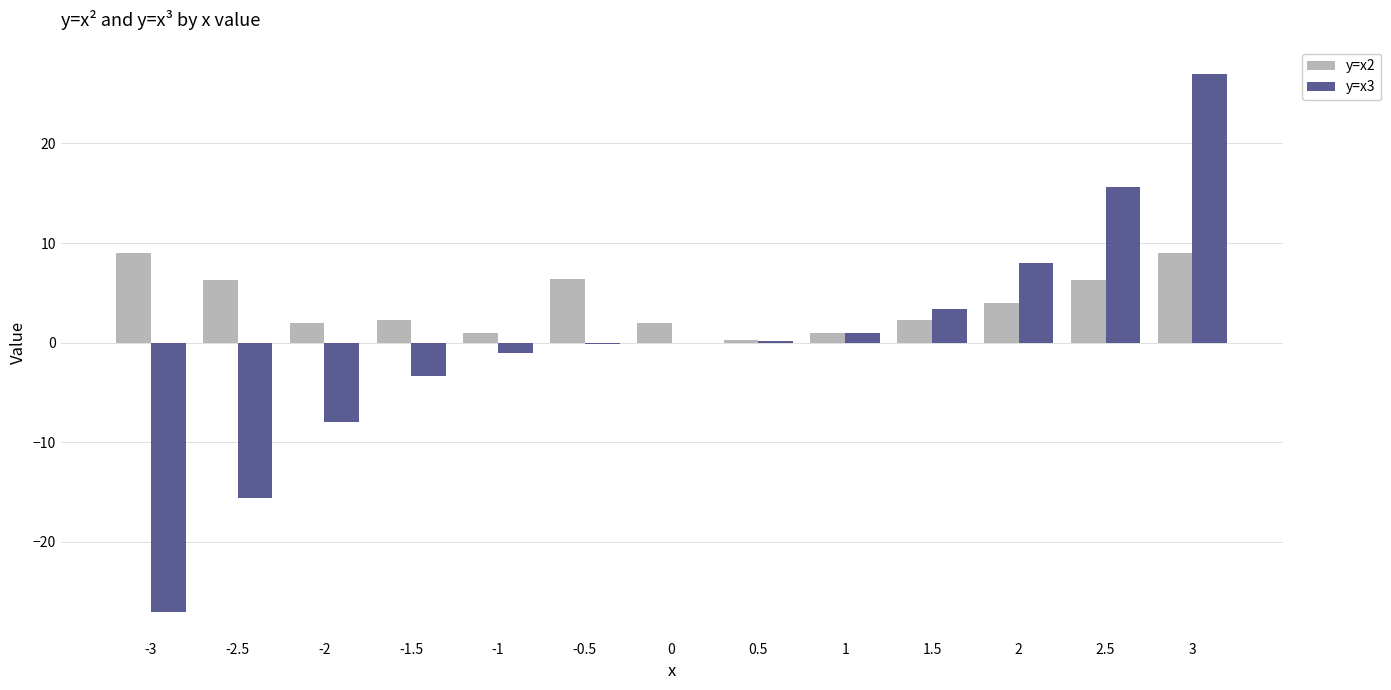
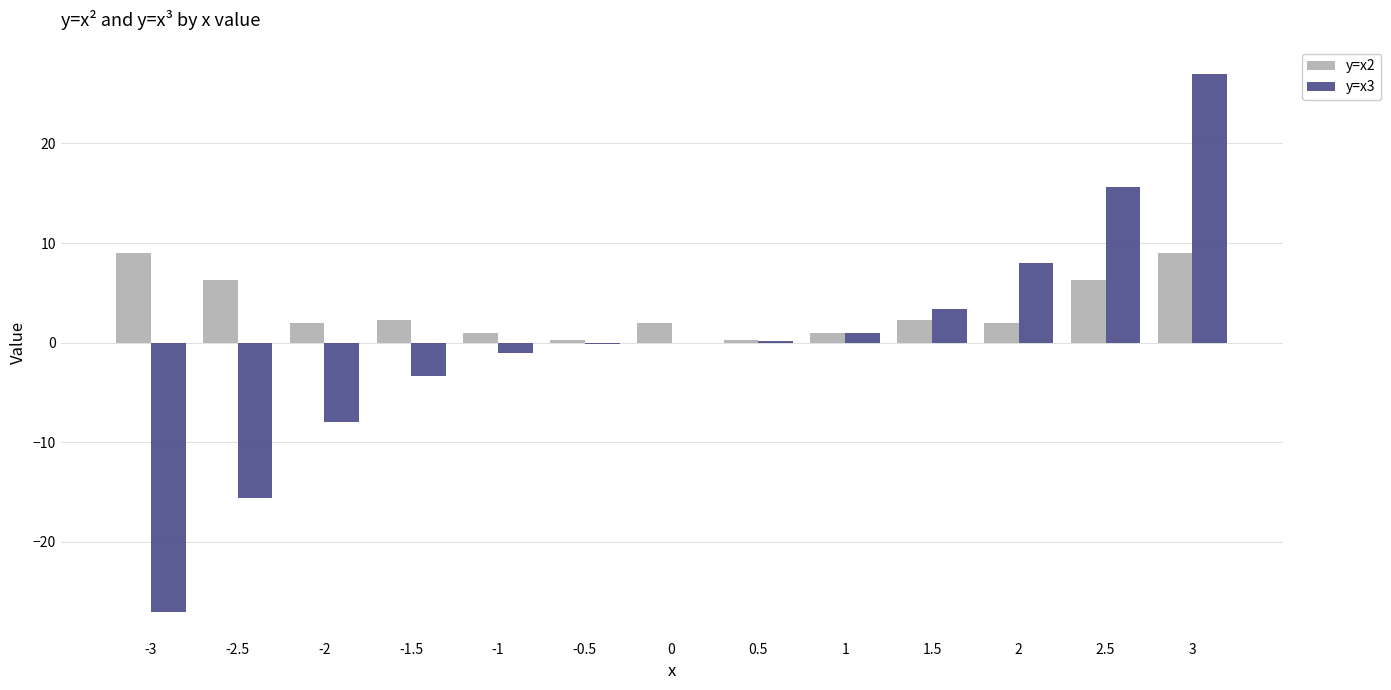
y=x2, -0.5: 6 -> 0
y=x2, 2: 4 -> 2
